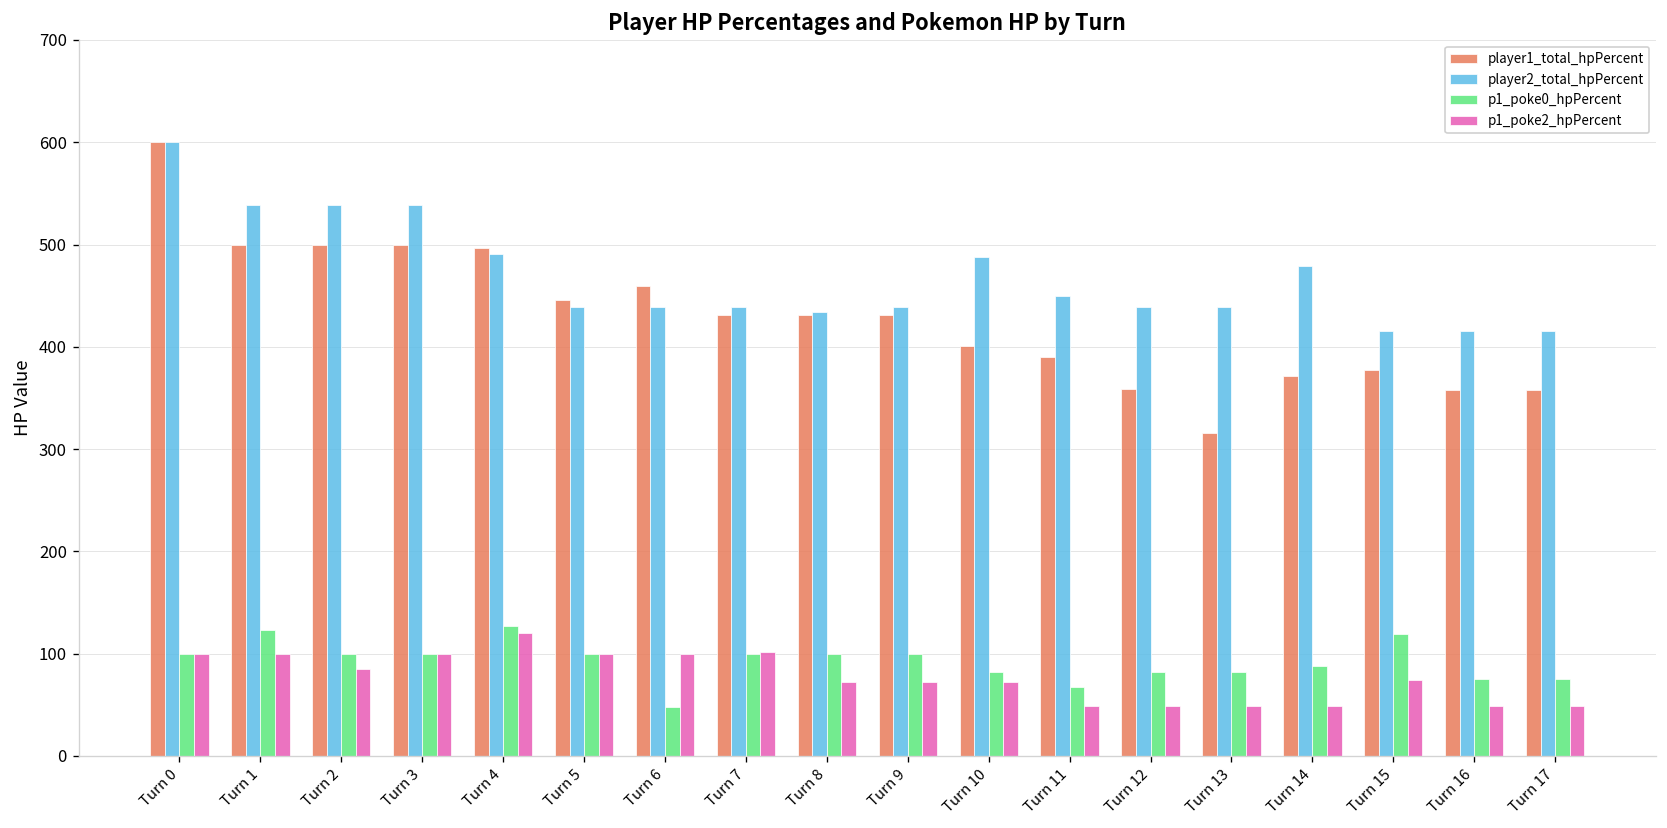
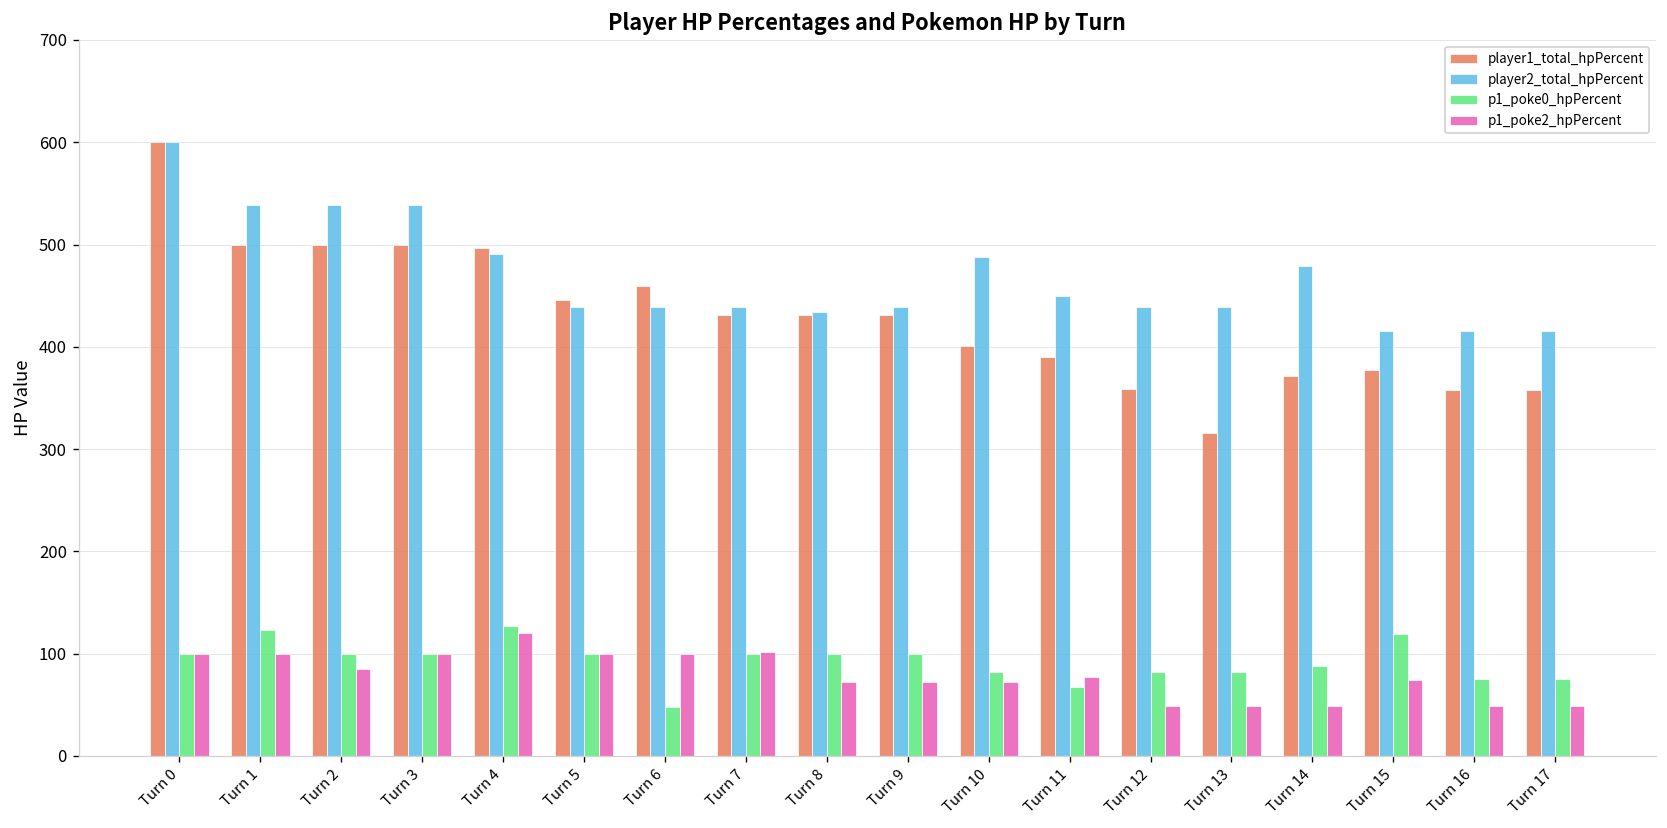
p1_poke2_hpPercent, Turn 11: 50 -> 80
